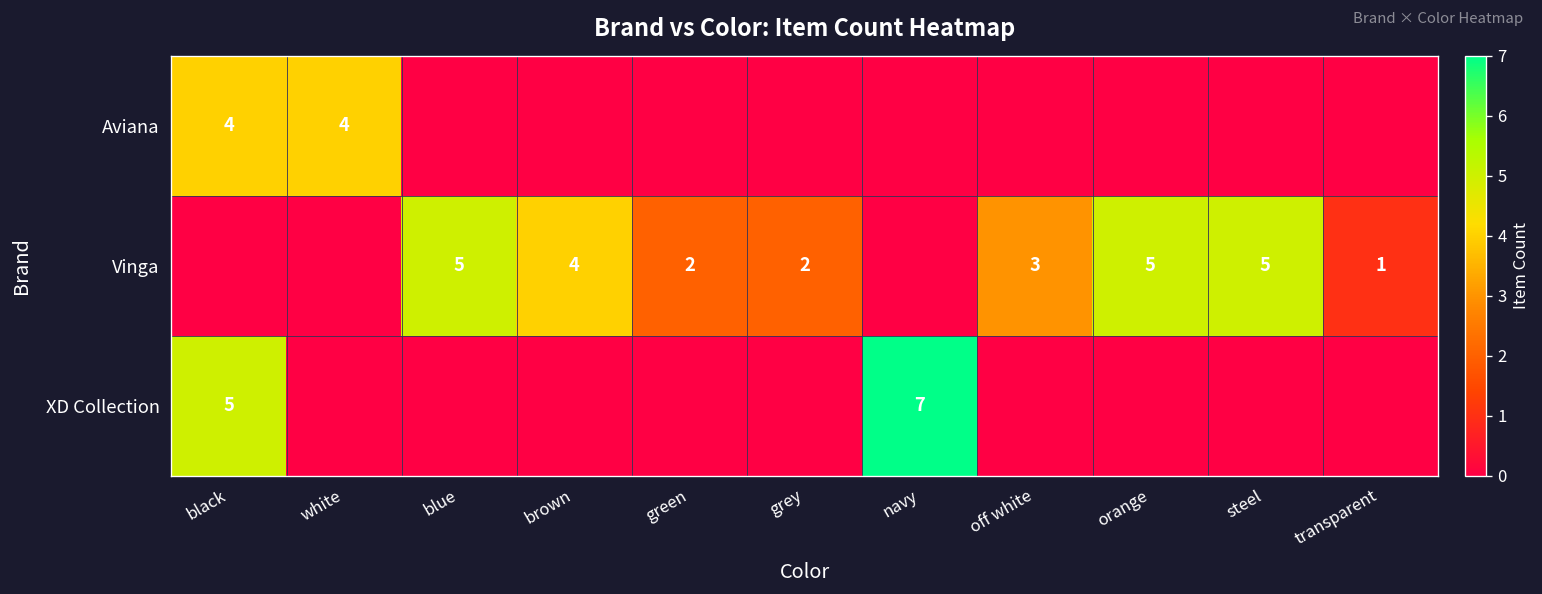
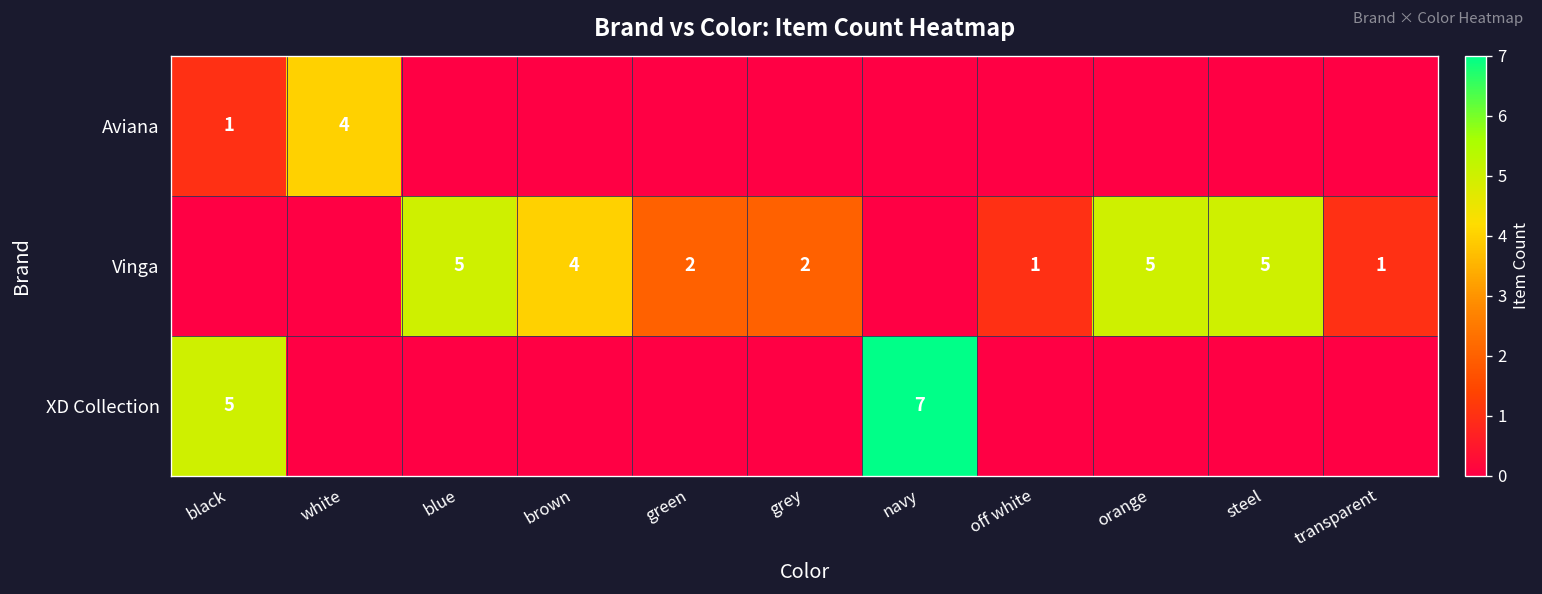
Aviana, black: 4 -> 1
Vinga, off white: 3 -> 1
